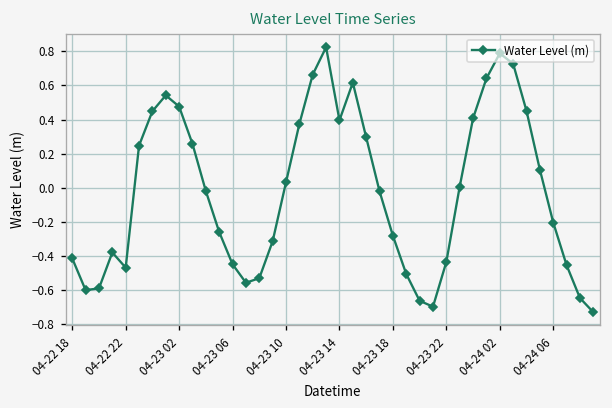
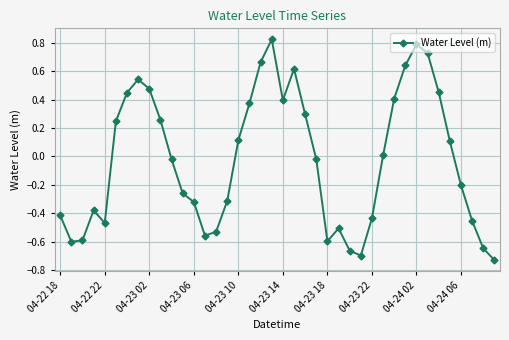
04-23 06: -0.45 -> -0.32
04-23 10: 0.03 -> 0.11
04-23 18: -0.28 -> -0.60
